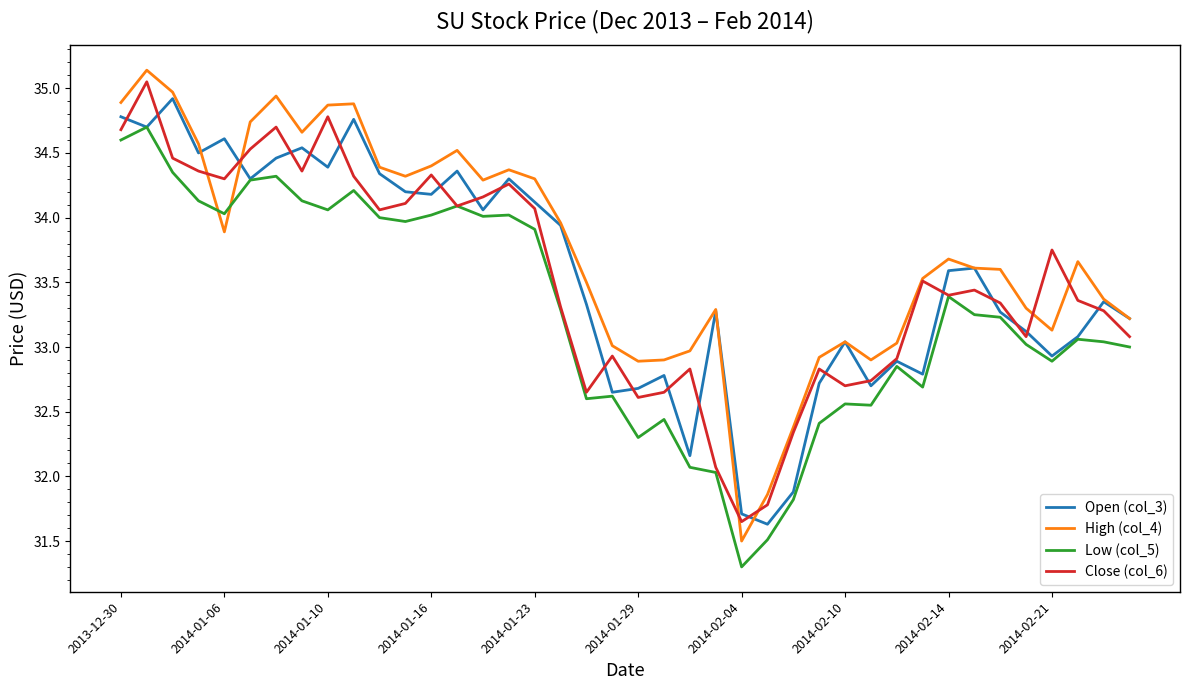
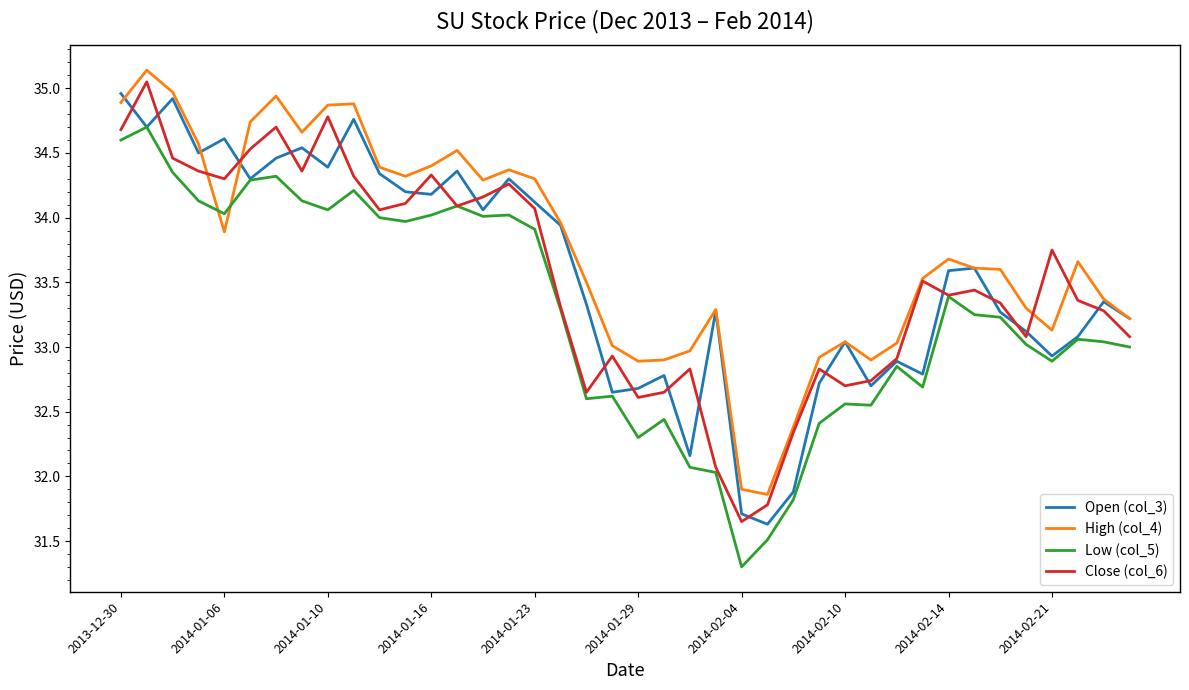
Open (col_3), 2013-12-30: 34.78 -> 34.96
High (col_4), 2014-02-04: 31.5 -> 31.9
